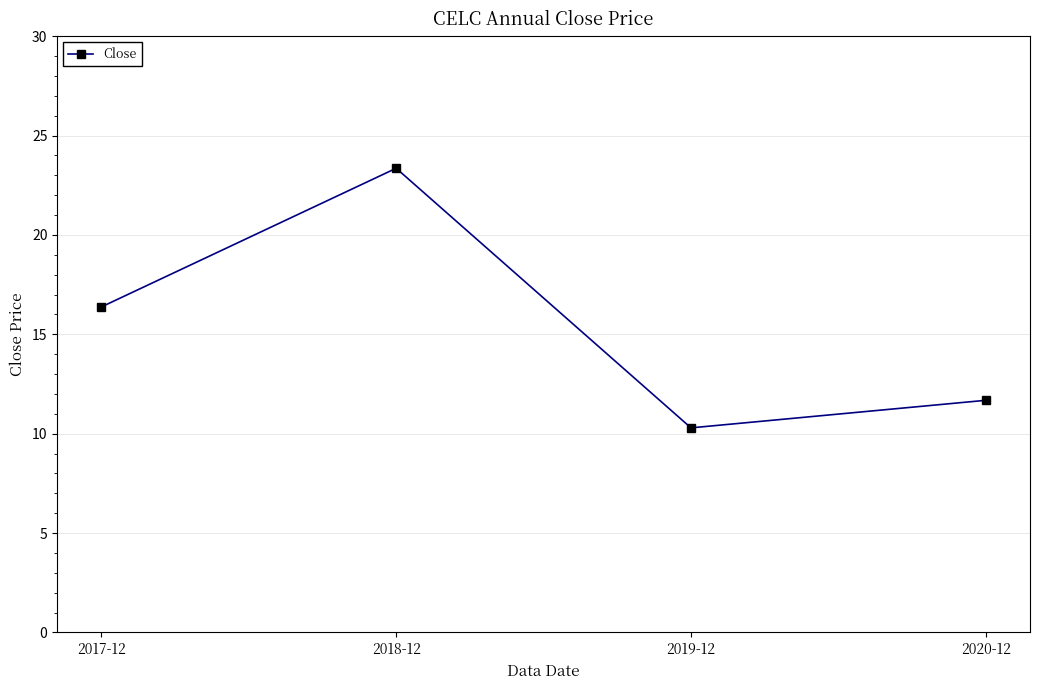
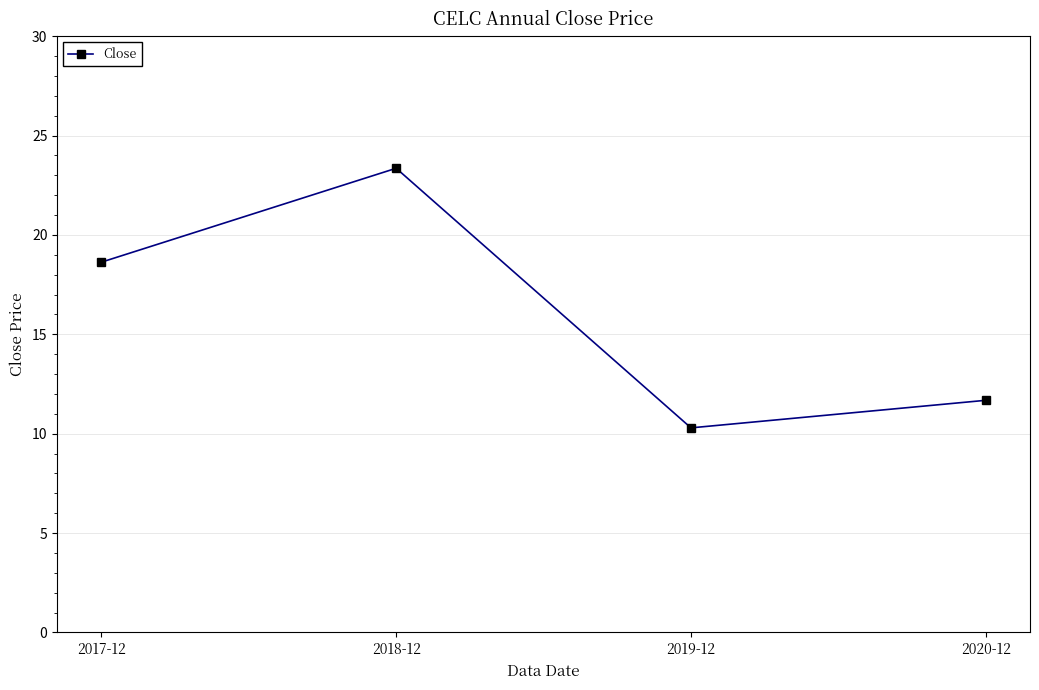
2017-12: 16.4 -> 18.6
